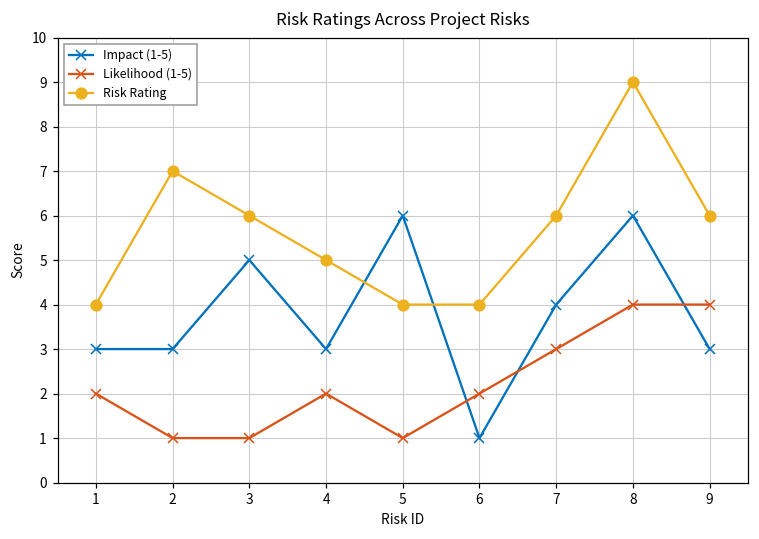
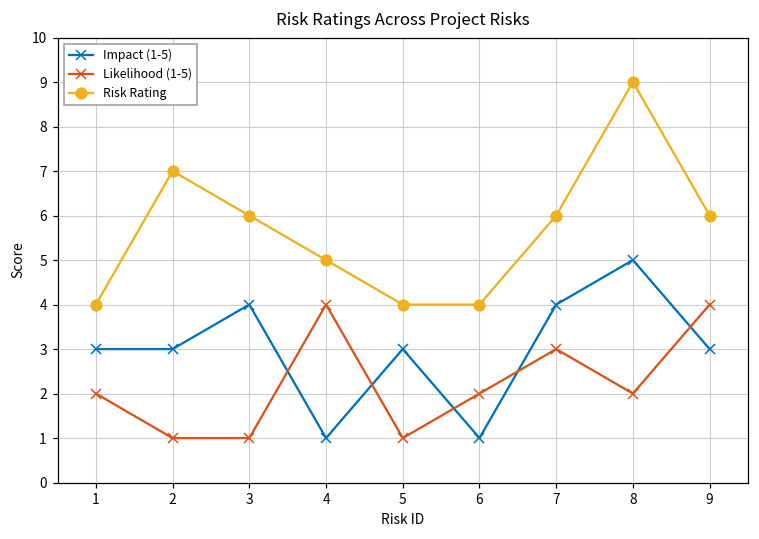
Impact (1-5), 3: 5 -> 4
Impact (1-5), 4: 3 -> 1
Likelihood (1-5), 4: 2 -> 4
Impact (1-5), 5: 6 -> 3
Impact (1-5), 8: 6 -> 5
Likelihood (1-5), 8: 4 -> 2
